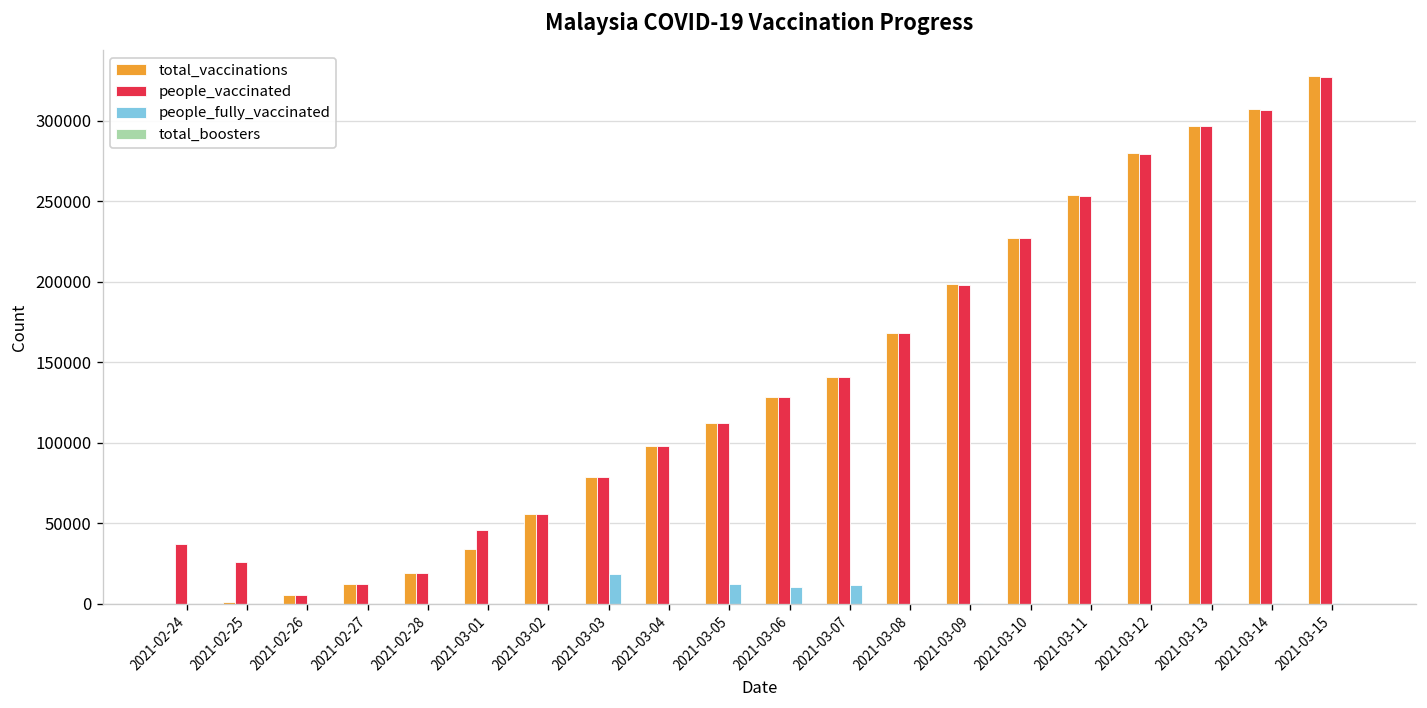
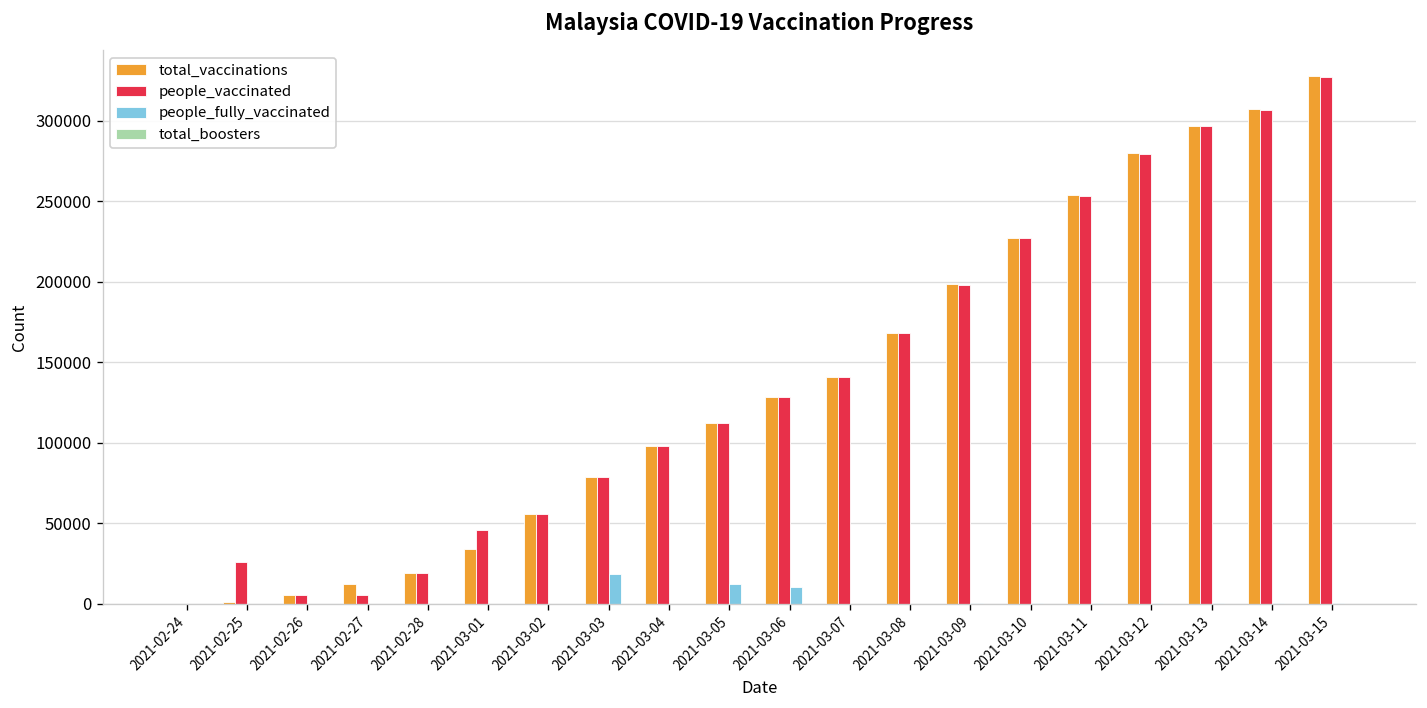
people_vaccinated, 2021-02-24: 37000 -> 0
people_vaccinated, 2021-02-27: 12000 -> 6000
people_fully_vaccinated, 2021-03-07: 12000 -> 0
